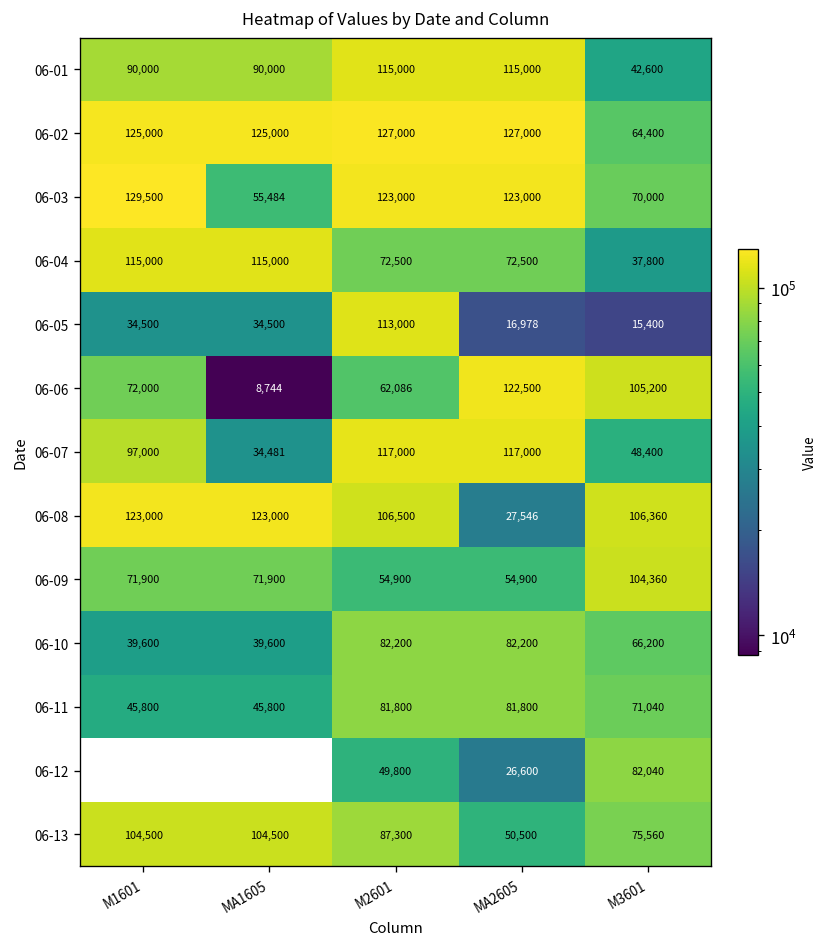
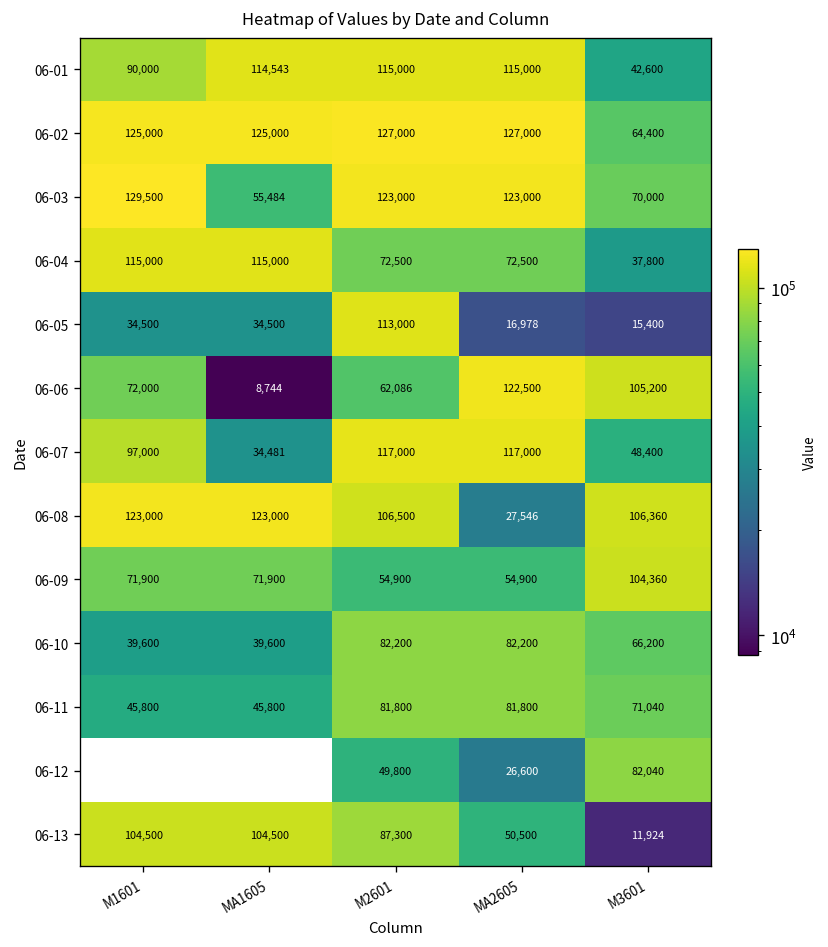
06-01, MA1605: 90,000 -> 114,543
06-13, M3601: 75,560 -> 11,924
